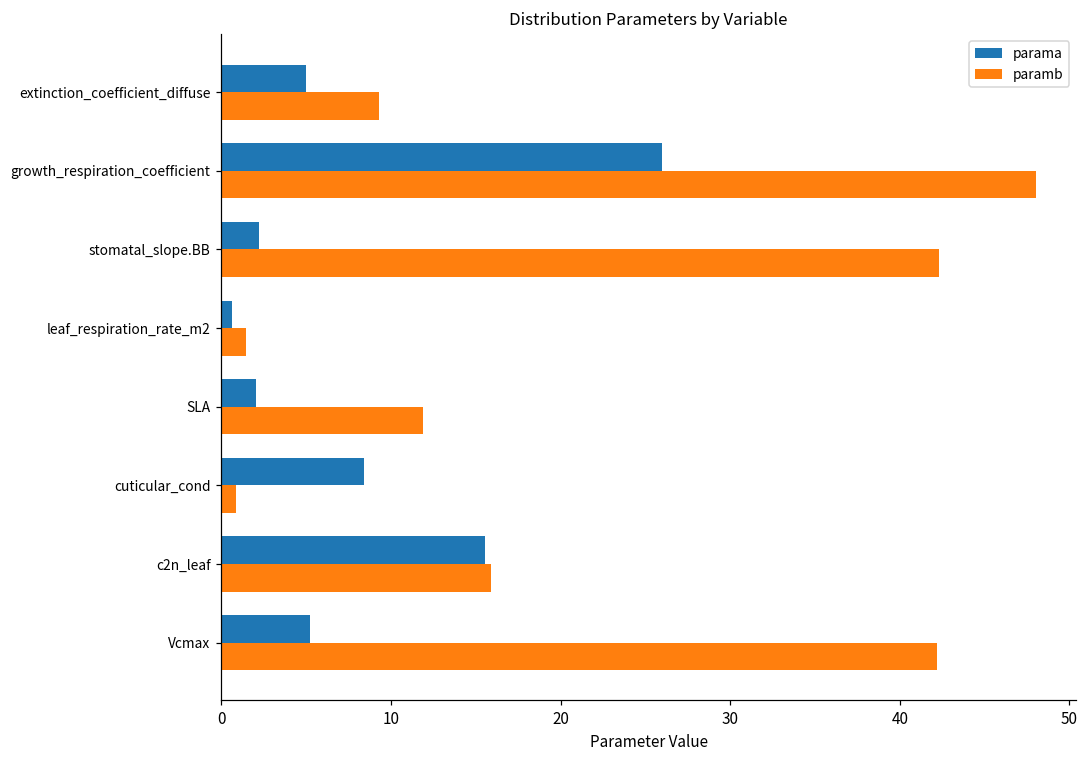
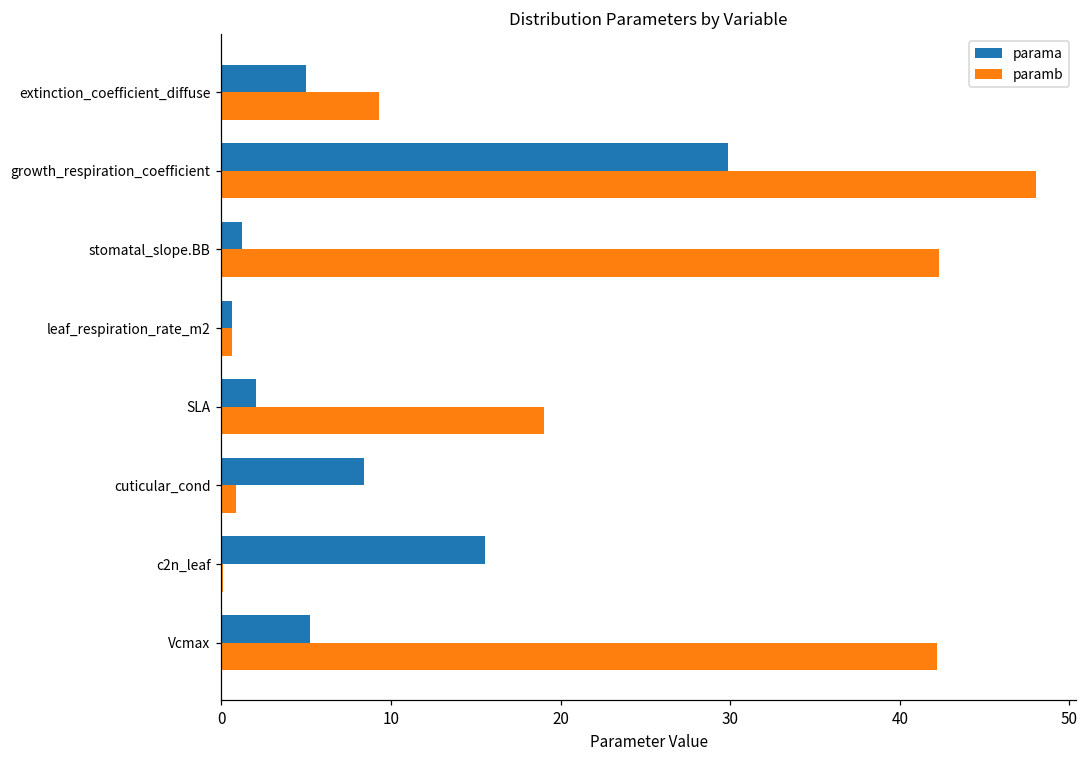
parama, growth_respiration_coefficient: 26.0 -> 29.9
parama, stomatal_slope.BB: 2.2 -> 1.2
paramb, leaf_respiration_rate_m2: 1.4 -> 0.7
paramb, SLA: 11.9 -> 19.0
paramb, c2n_leaf: 15.9 -> 0.1
